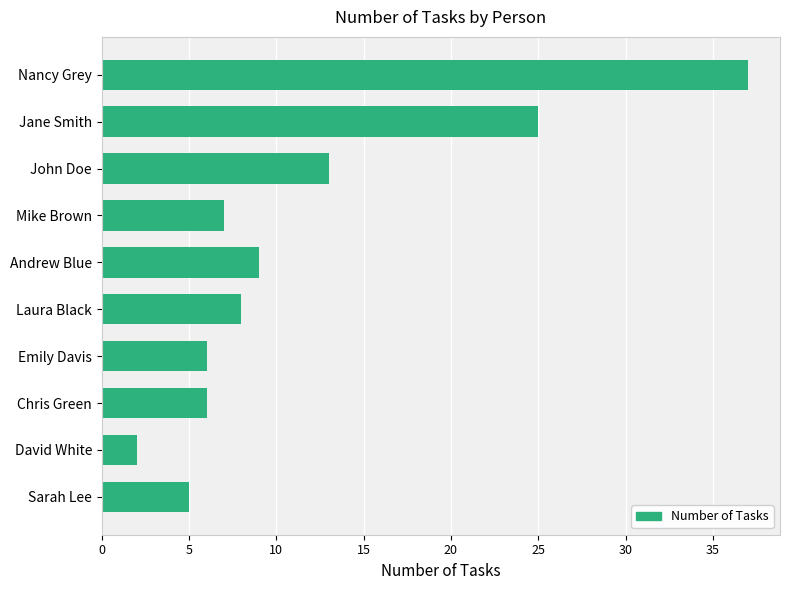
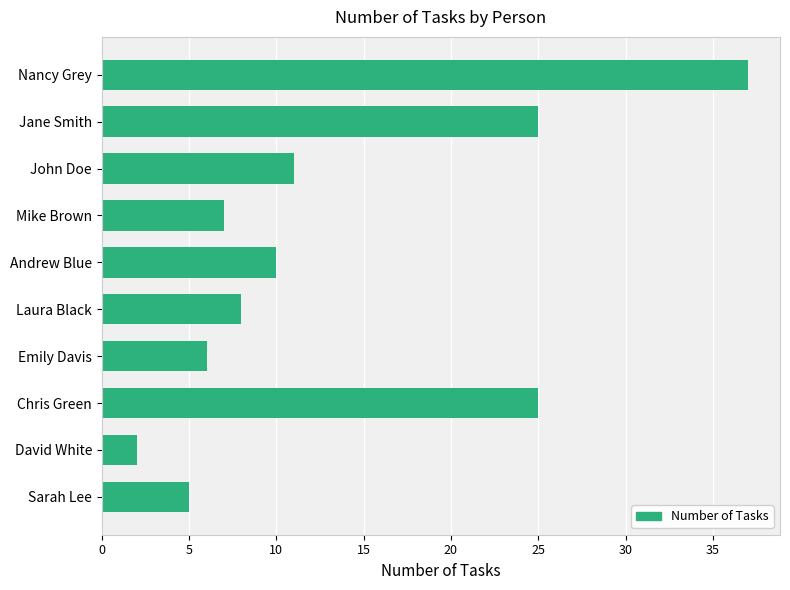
John Doe: 13 -> 11
Andrew Blue: 9 -> 10
Chris Green: 6 -> 25
